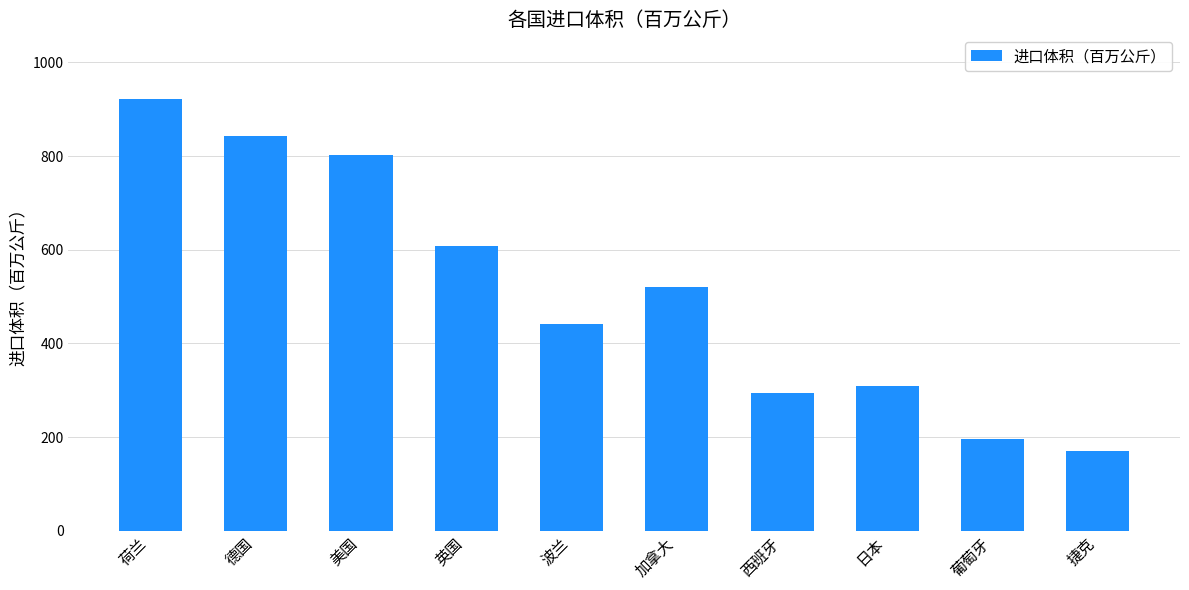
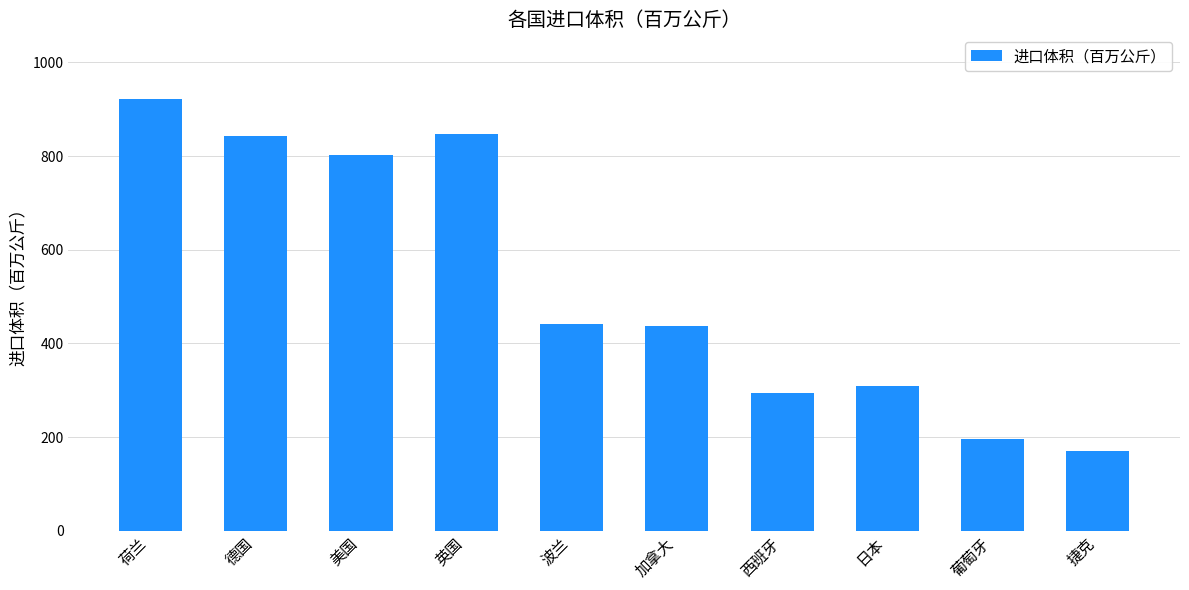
英国: 610 -> 850
加拿大: 520 -> 440
